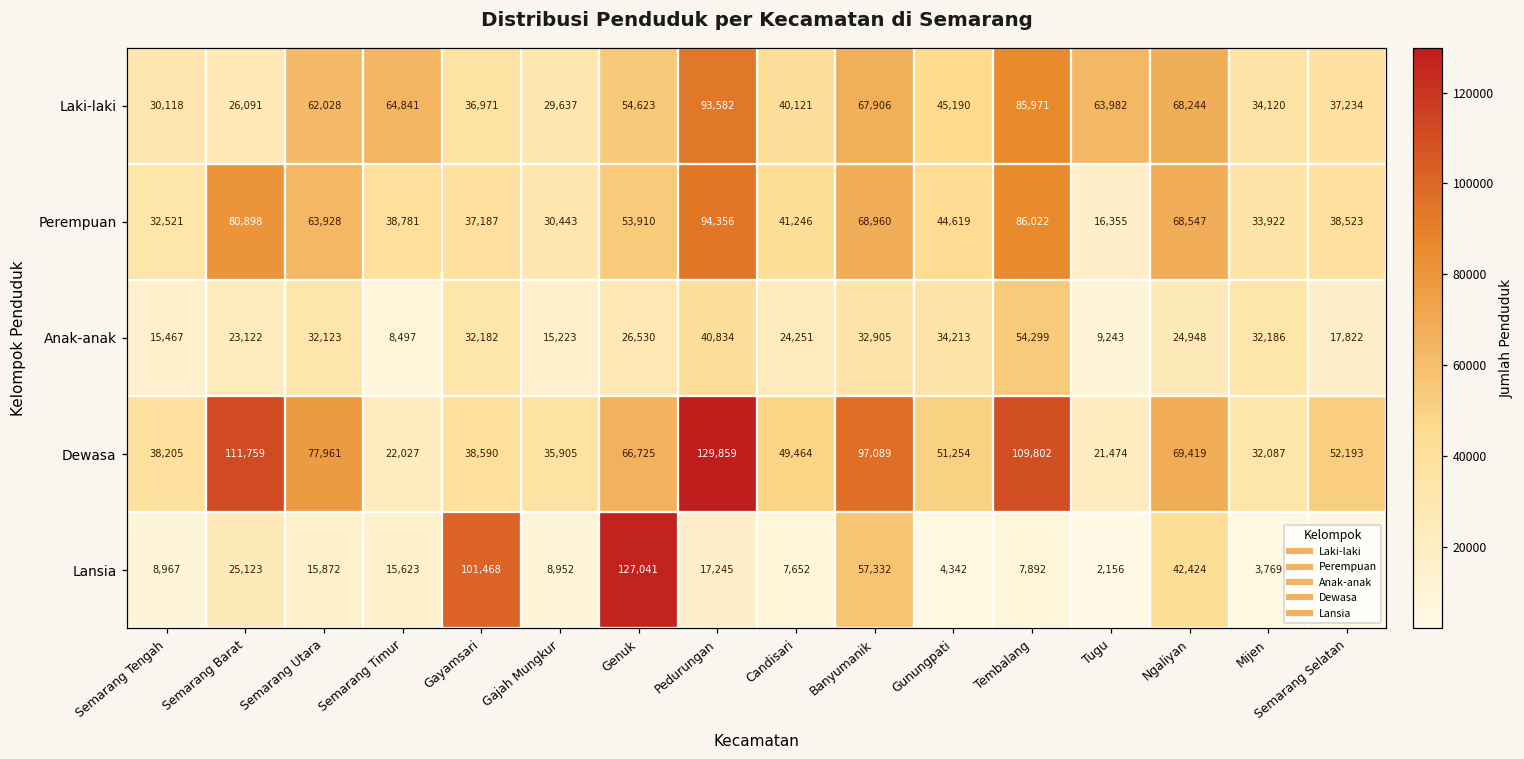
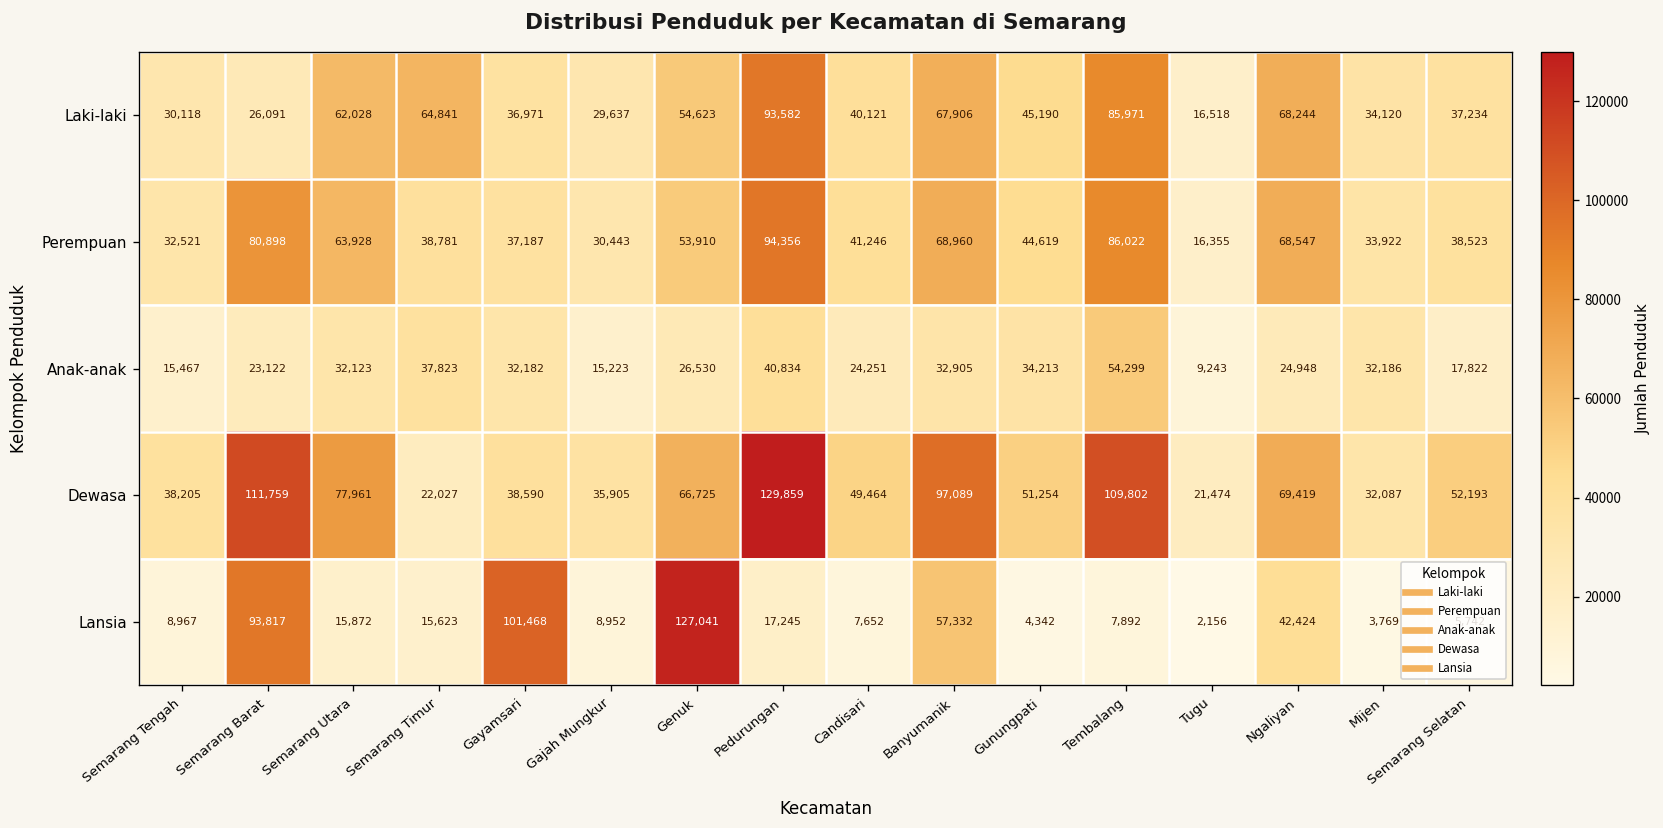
Laki-laki, Tugu: 63,982 -> 16,518
Anak-anak, Semarang Timur: 8,497 -> 37,823
Lansia, Semarang Barat: 25,123 -> 93,817
